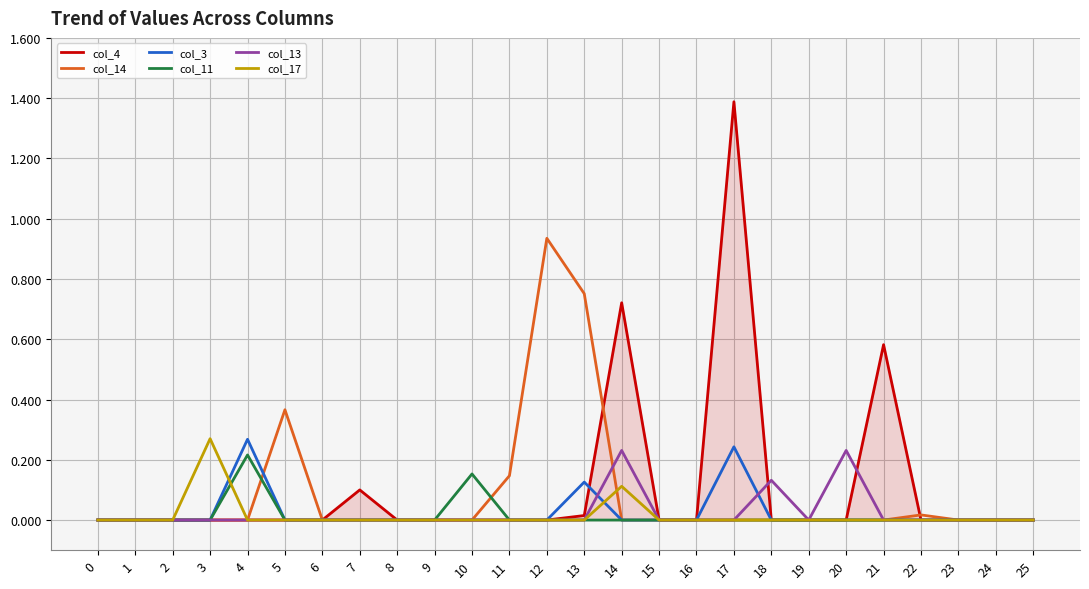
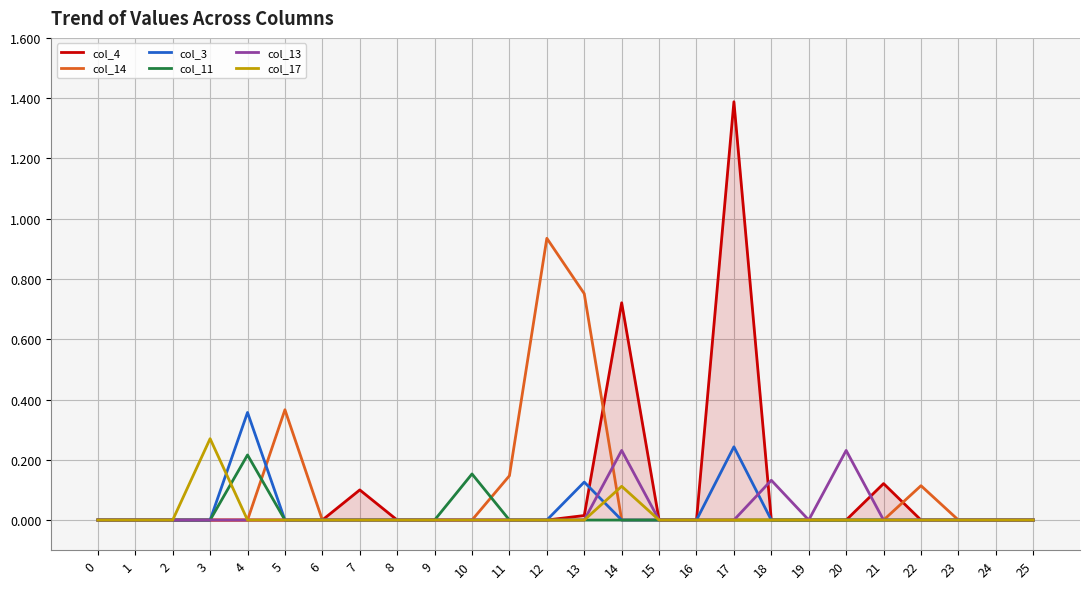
col_3, 4: 0.27 -> 0.36
col_4, 21: 0.58 -> 0.12
col_14, 22: 0.02 -> 0.11
